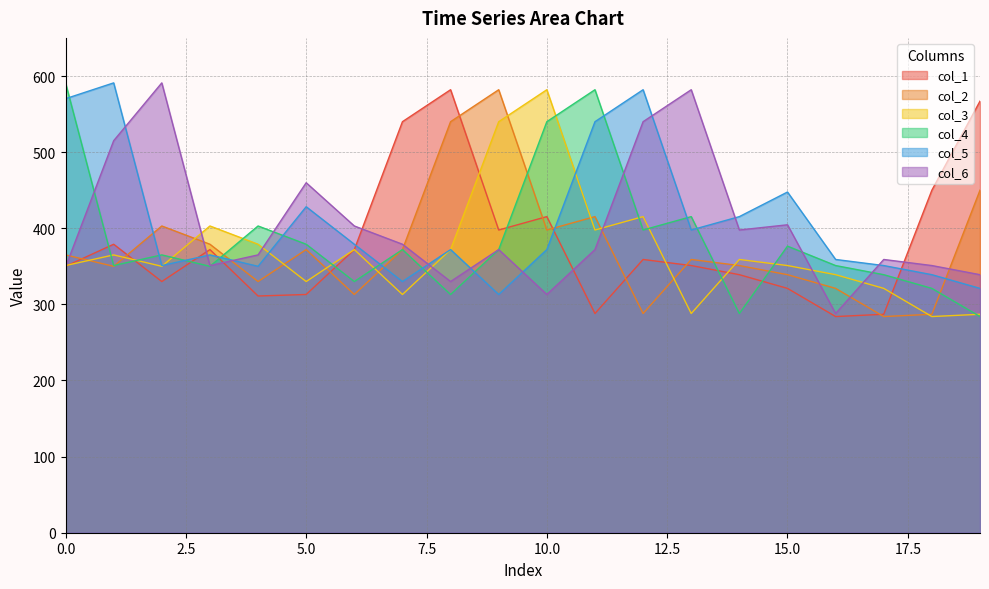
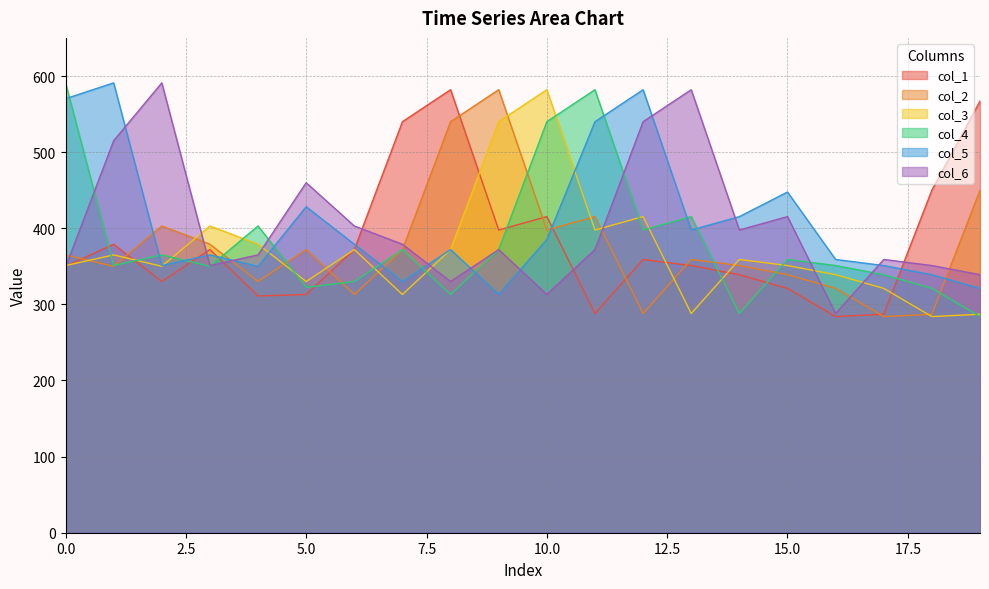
col_4, 5.0: 380 -> 320
col_5, 10.0: 370 -> 390
col_4, 15.0: 380 -> 360
col_6, 15.0: 400 -> 420
